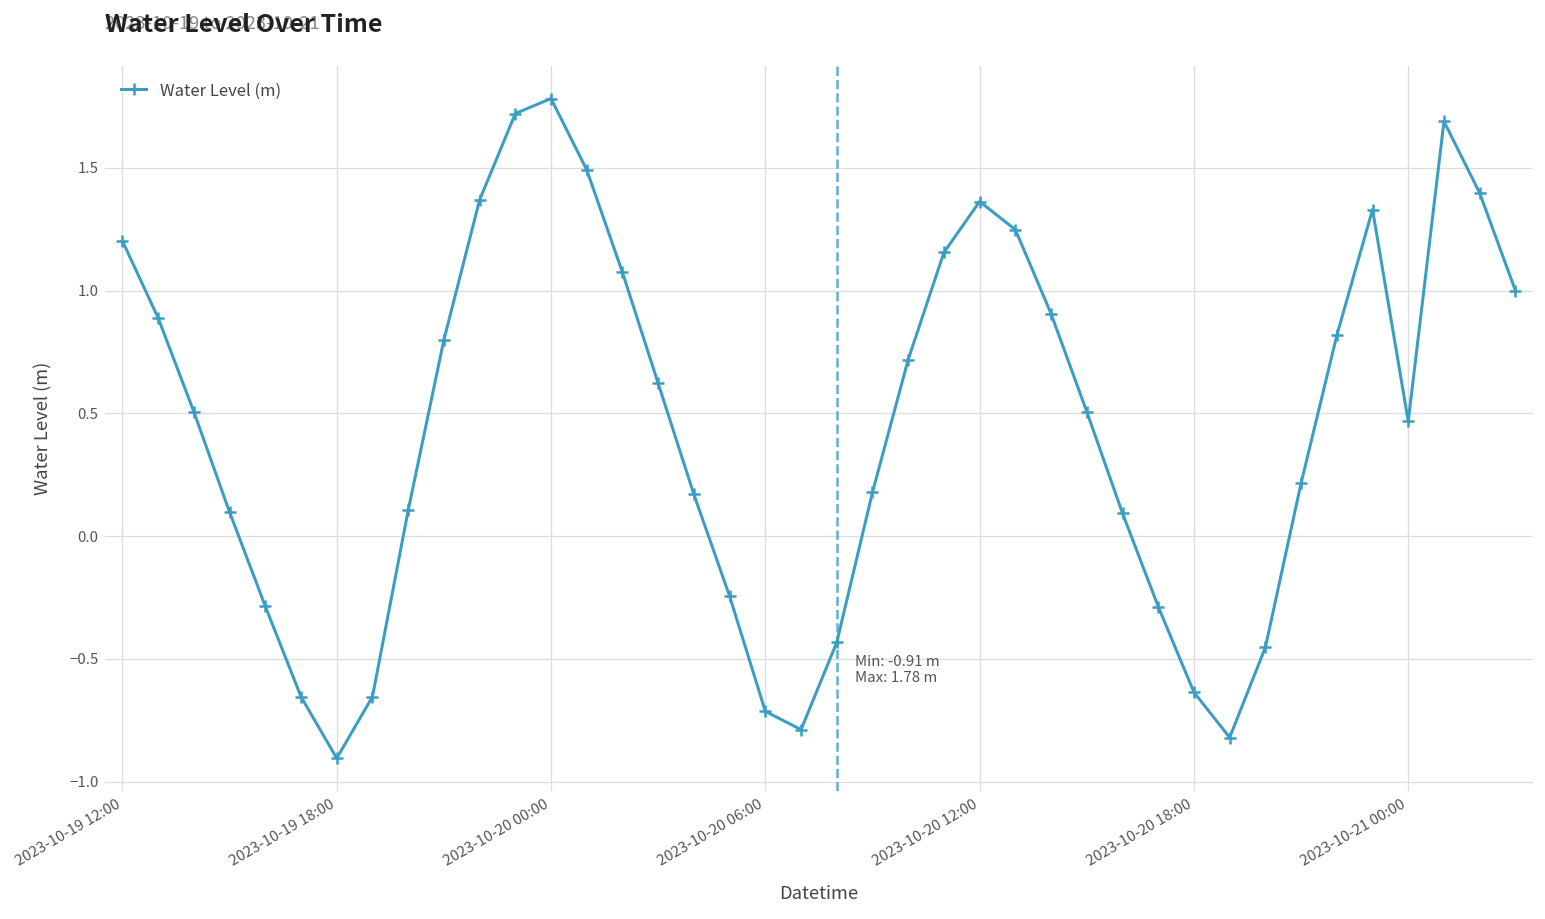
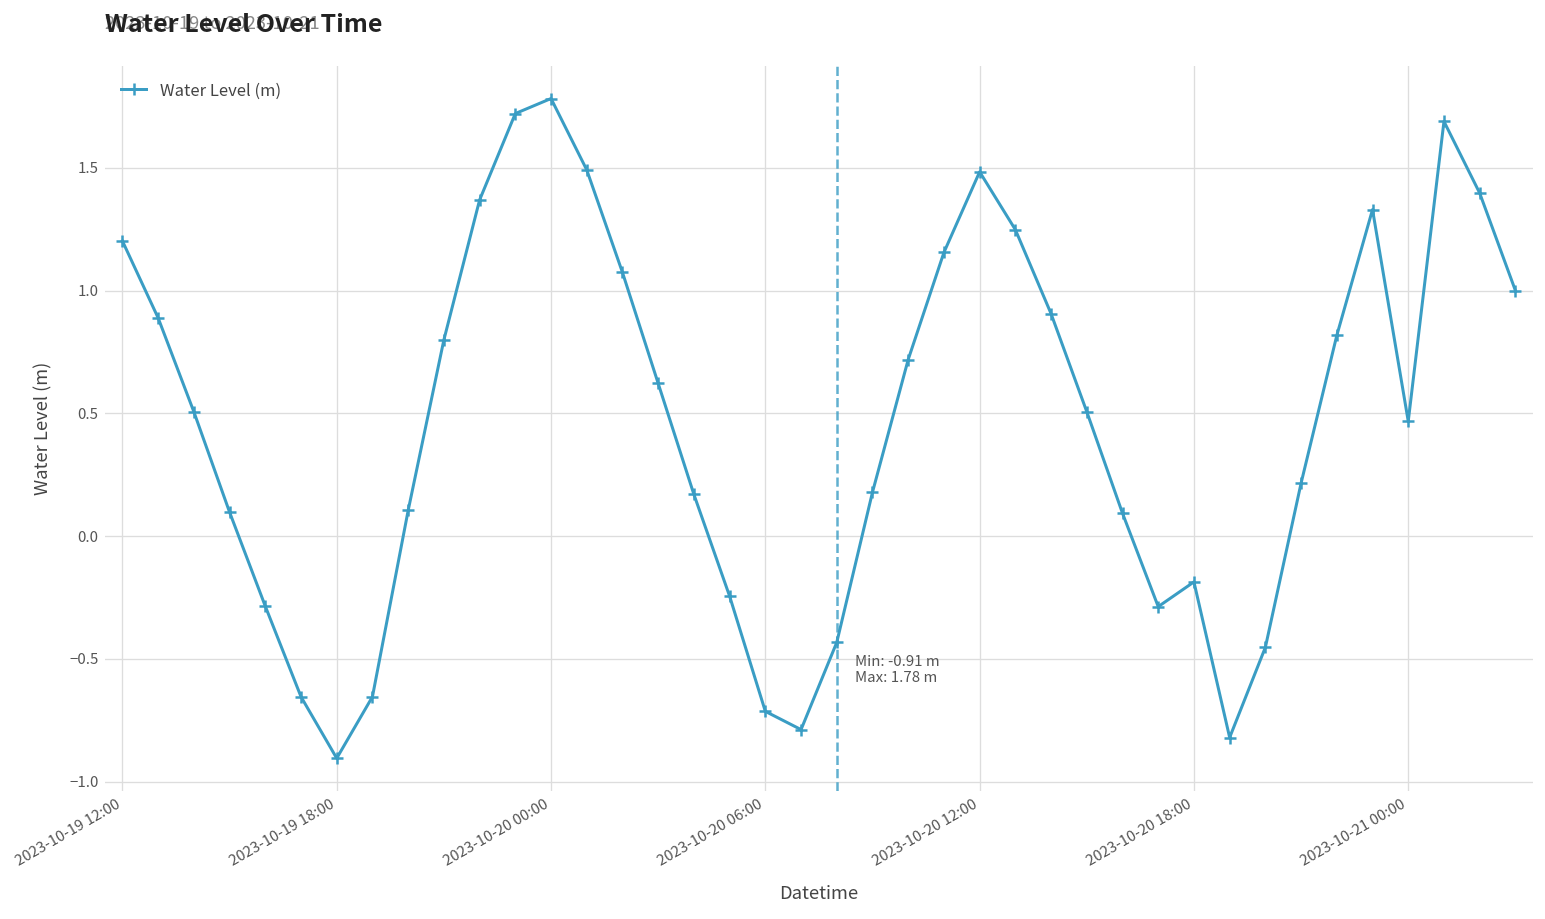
2023-10-20 12:00: 1.36 -> 1.48
2023-10-20 18:00: -0.64 -> -0.19
